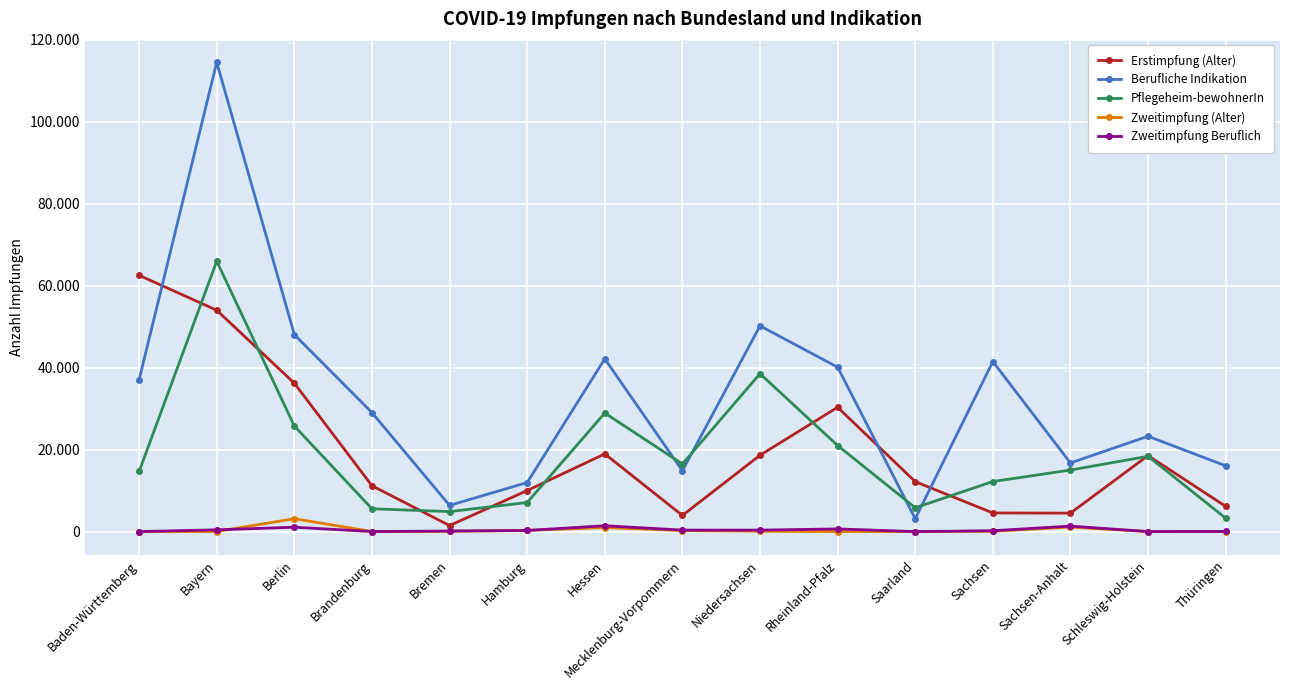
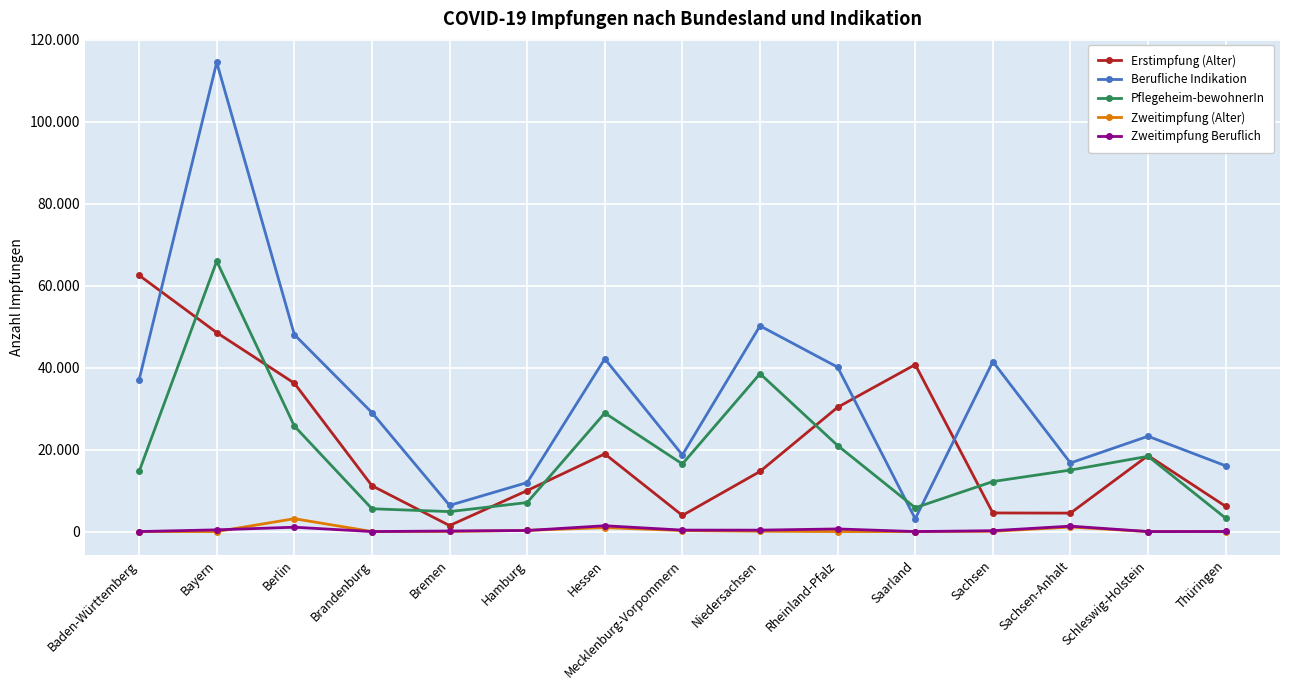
Erstimpfung (Alter), Bayern: 54 -> 49
Berufliche Indikation, Mecklenburg-Vorpommern: 15 -> 19
Erstimpfung (Alter), Niedersachsen: 19 -> 15
Erstimpfung (Alter), Saarland: 12 -> 41
